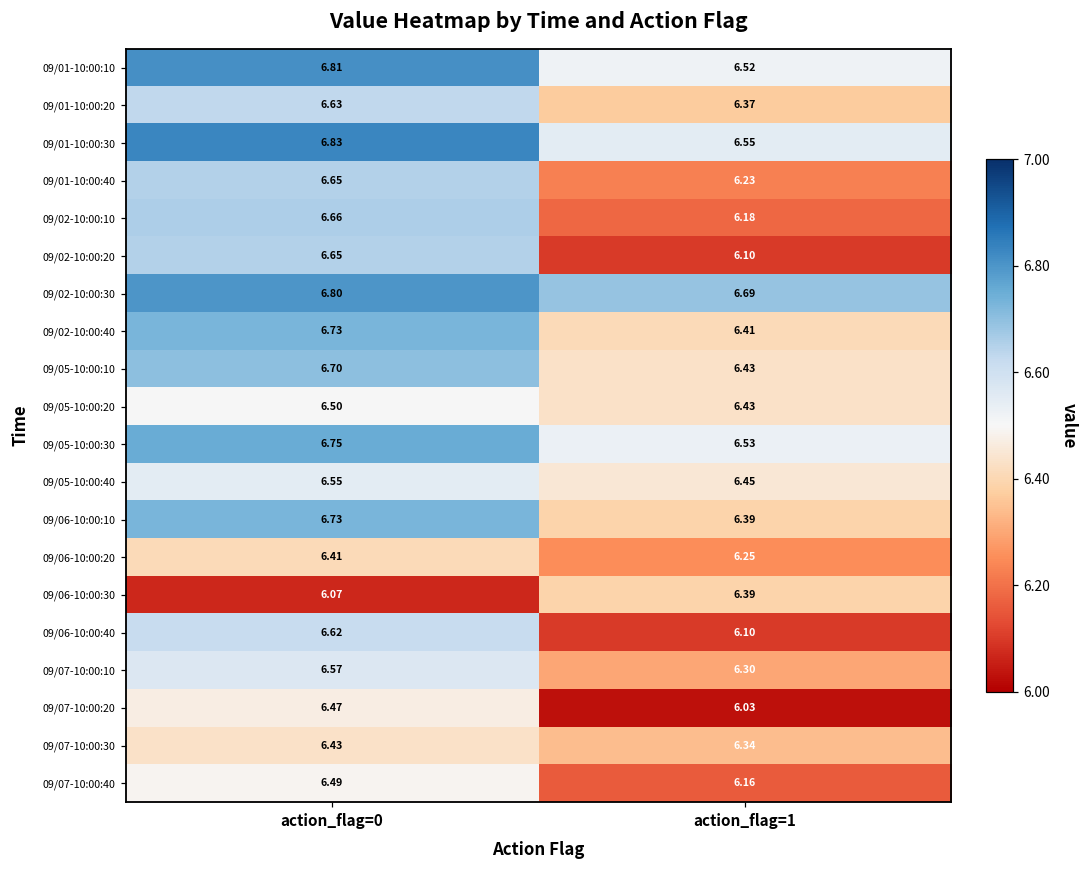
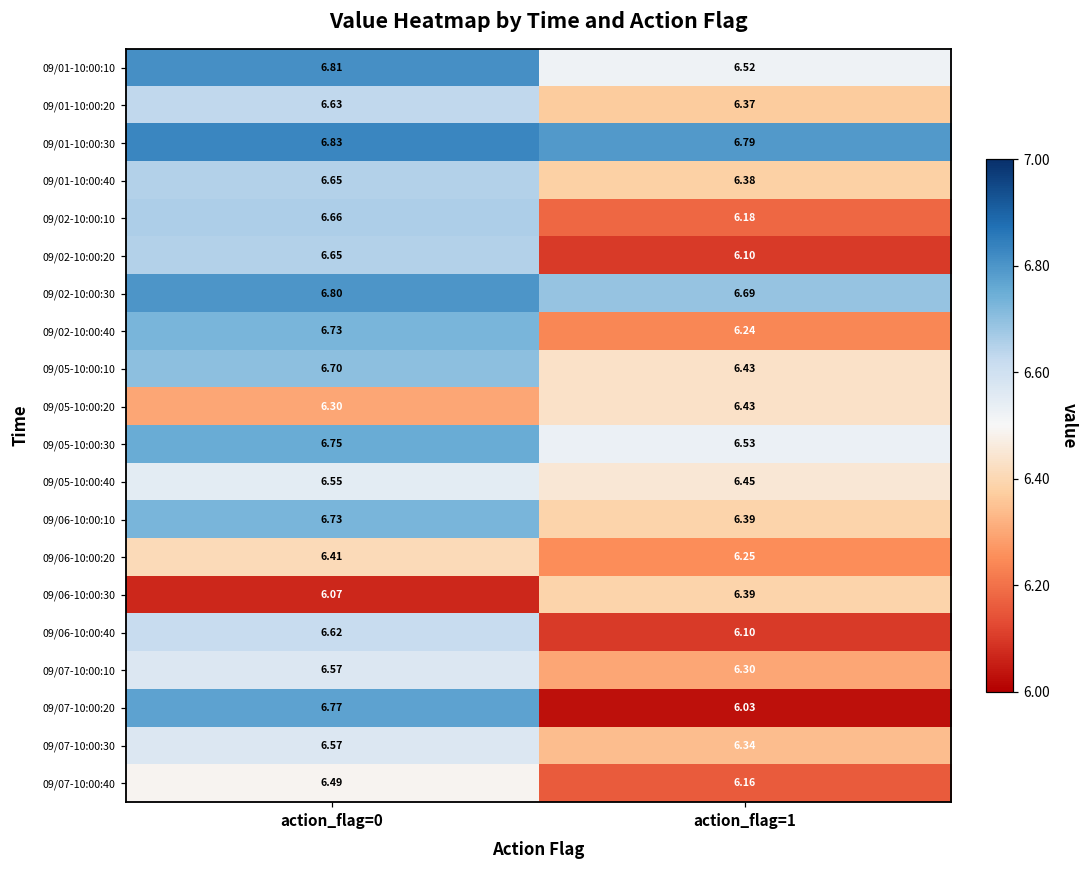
09/01-10:00:30, action_flag=1: 6.55 -> 6.79
09/01-10:00:40, action_flag=1: 6.23 -> 6.38
09/02-10:00:40, action_flag=1: 6.41 -> 6.24
09/05-10:00:20, action_flag=0: 6.50 -> 6.30
09/07-10:00:20, action_flag=0: 6.47 -> 6.77
09/07-10:00:30, action_flag=0: 6.43 -> 6.57
